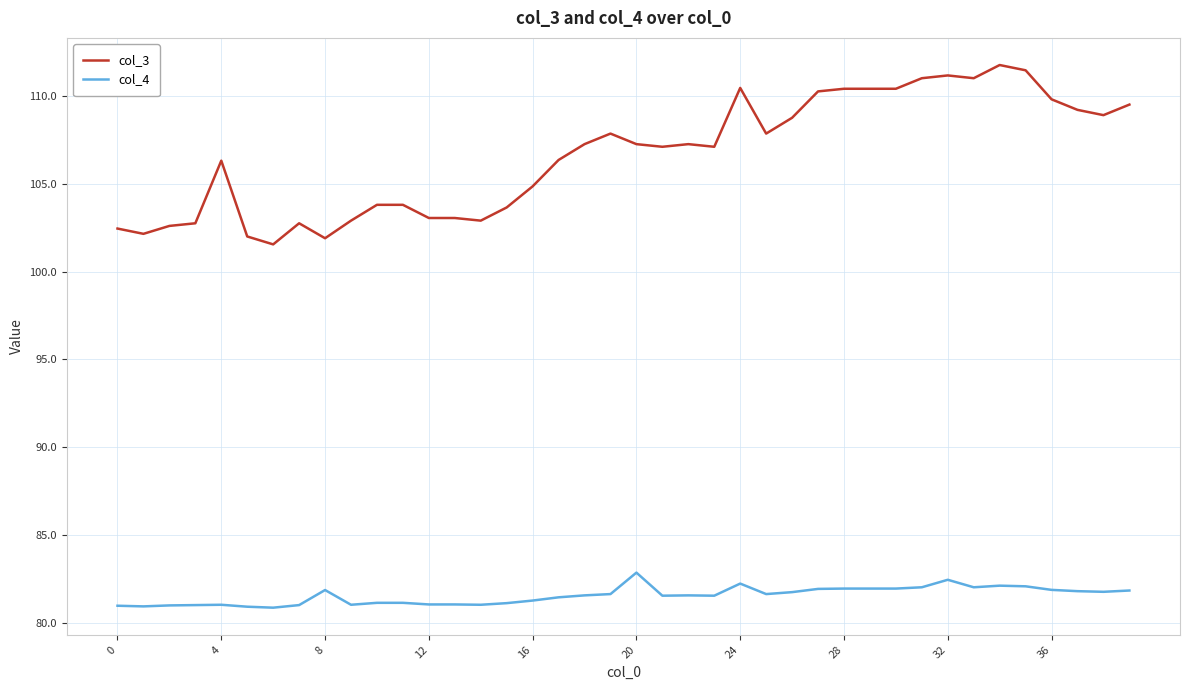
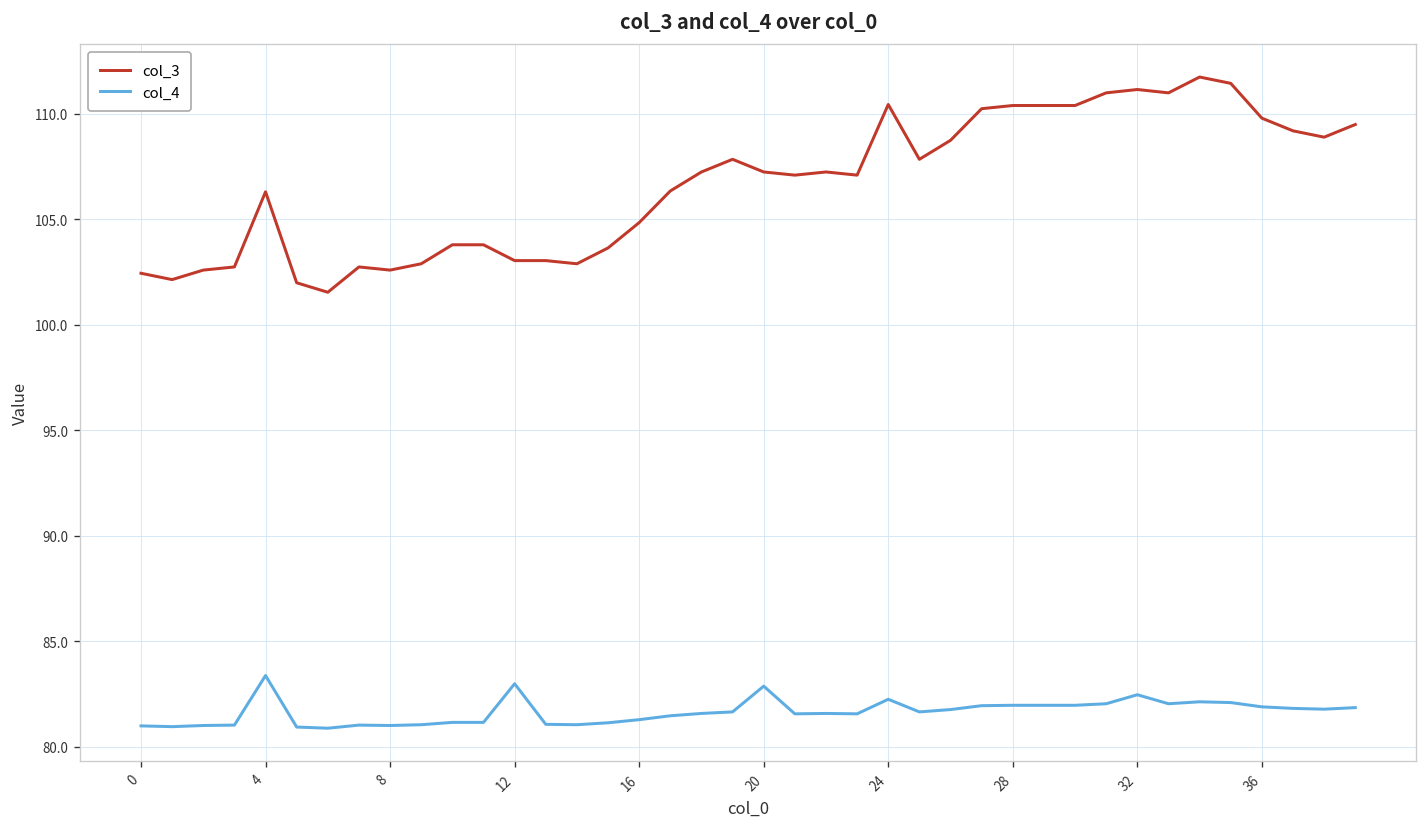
col_4, 4: 81.1 -> 83.4
col_3, 8: 101.9 -> 102.6
col_4, 8: 81.9 -> 81.0
col_4, 12: 81.1 -> 83.0
